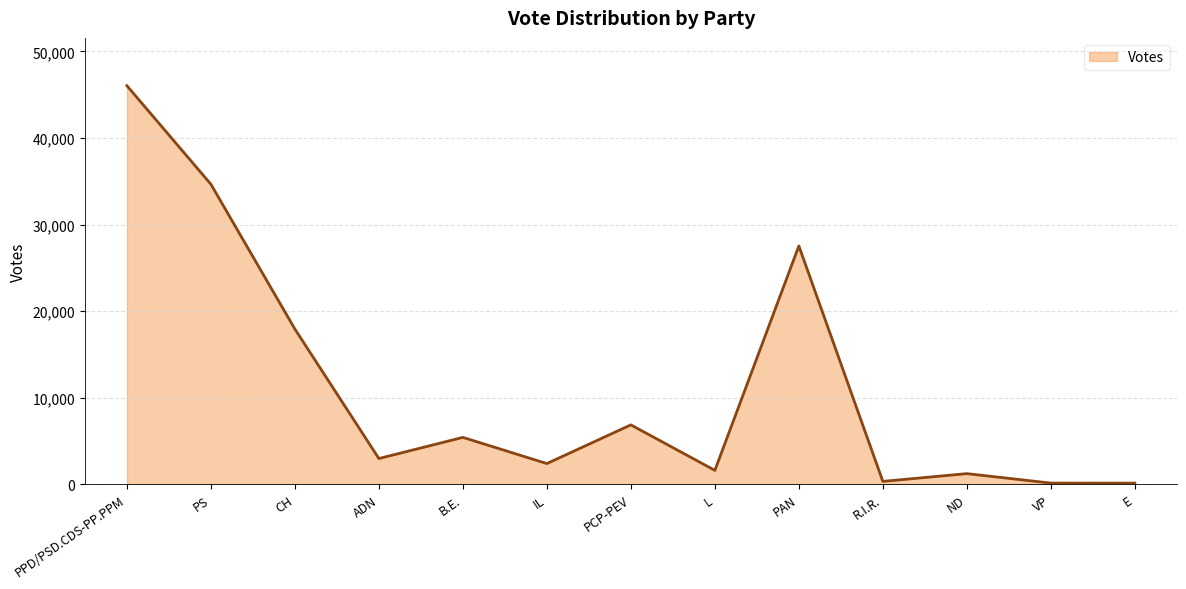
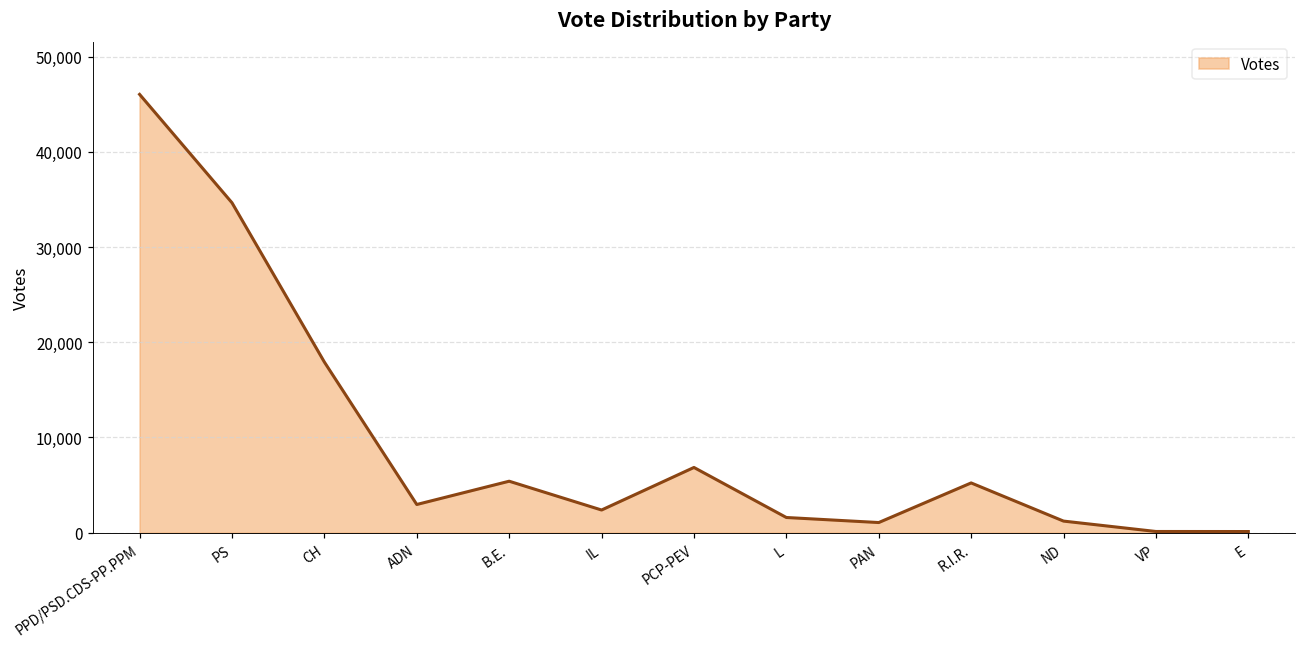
PAN: 28,000 -> 1,000
R.I.R.: 0 -> 5,000
